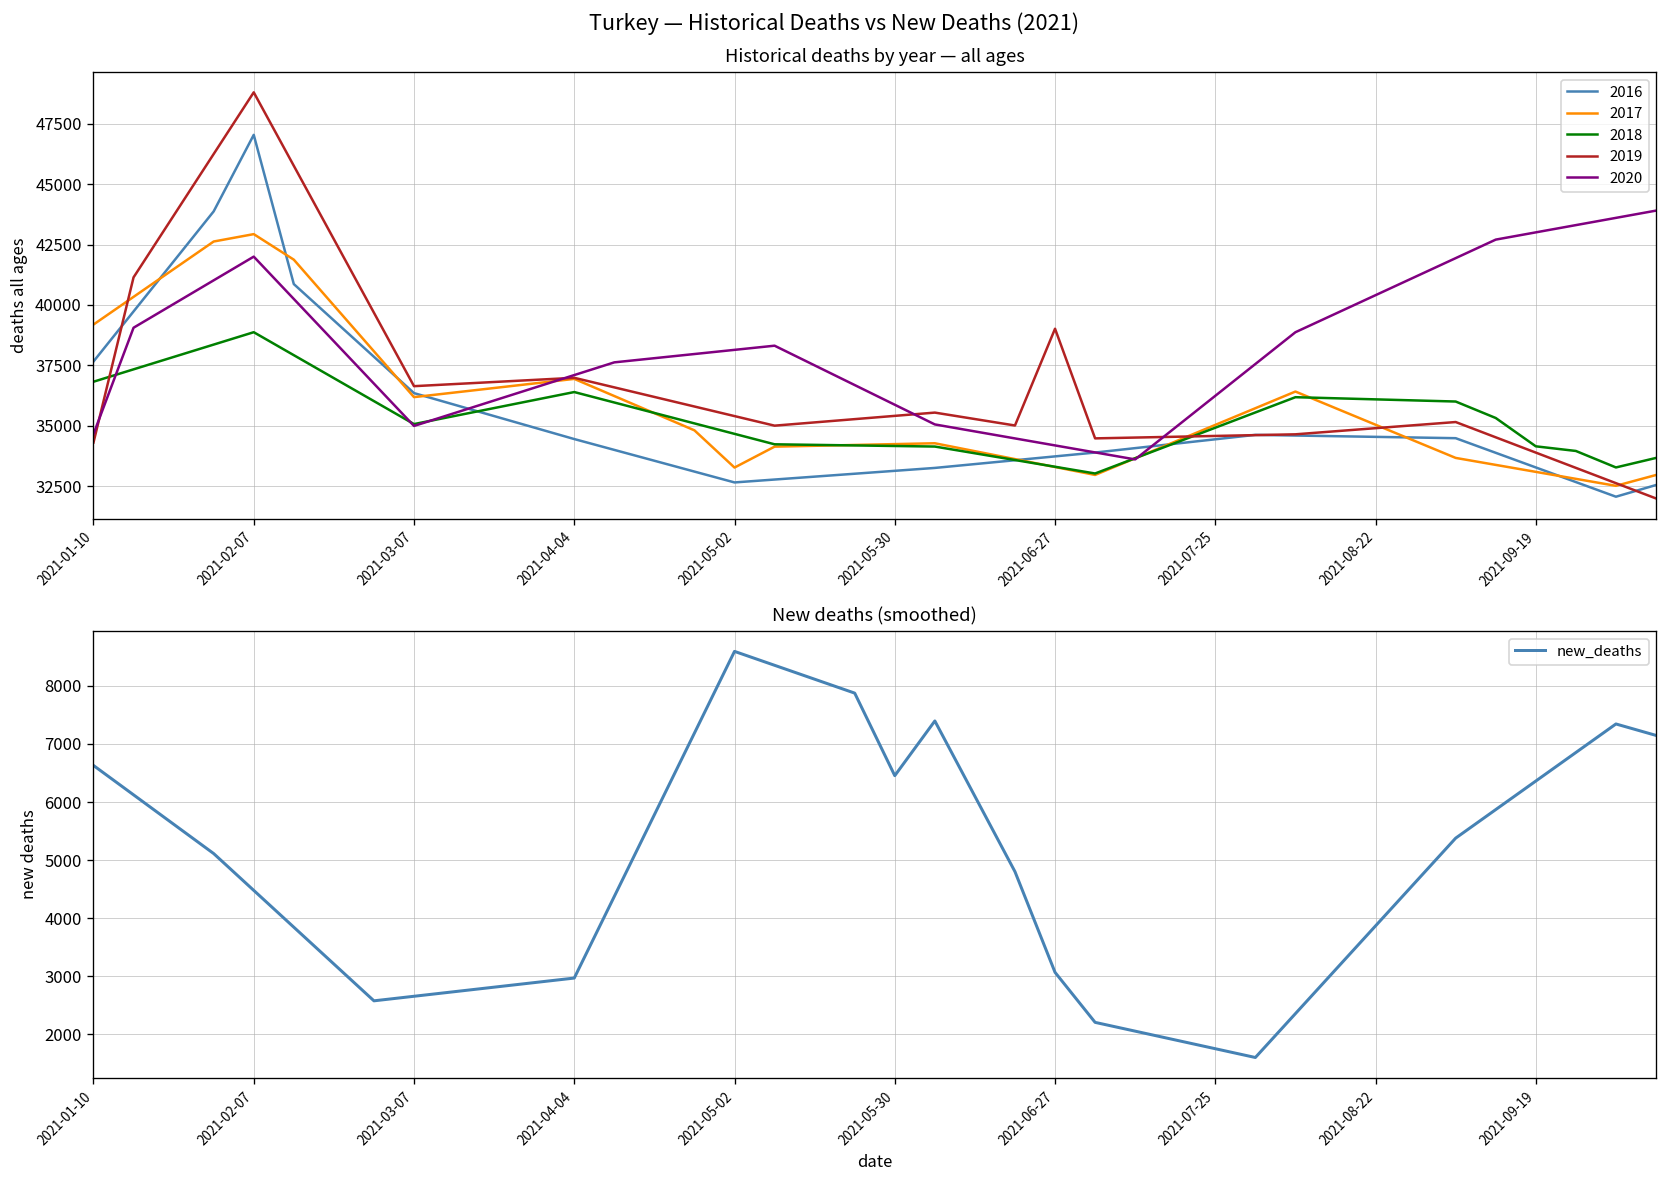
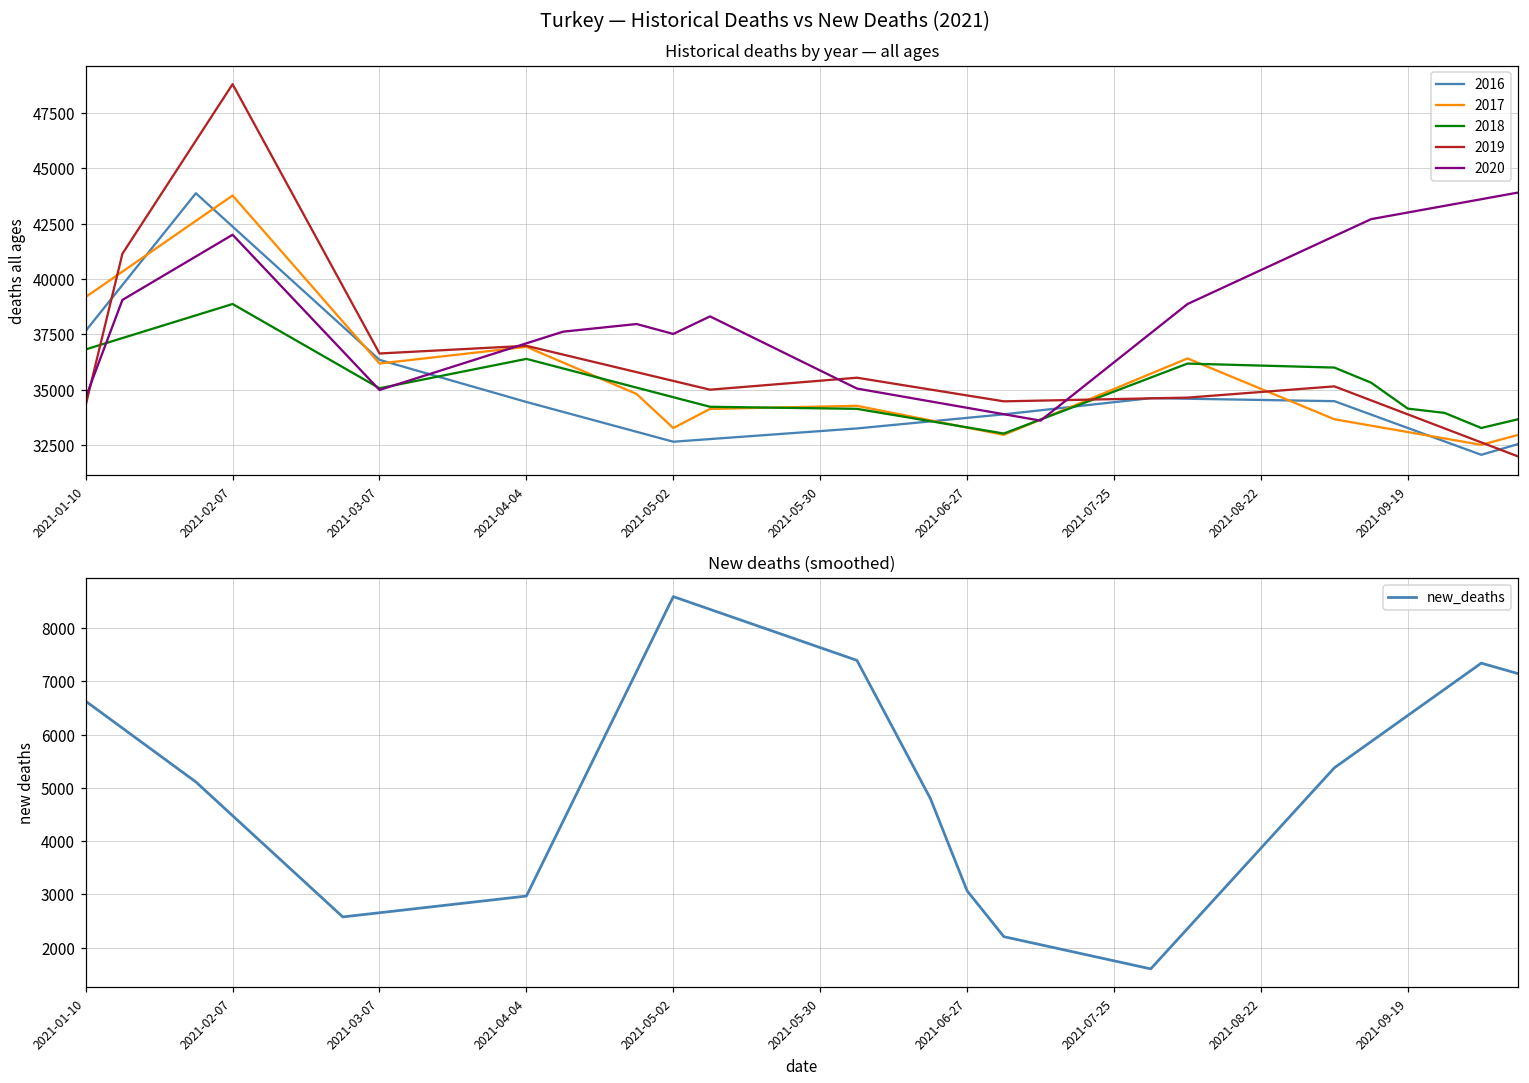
Historical deaths by year — all ages, 2016, 2021-02-07: 47000 -> 42400
Historical deaths by year — all ages, 2017, 2021-02-07: 42900 -> 43800
Historical deaths by year — all ages, 2020, 2021-05-02: 38100 -> 37500
Historical deaths by year — all ages, 2019, 2021-06-27: 39000 -> 34700
New deaths (smoothed), 2021-05-30: 6500 -> 7600
